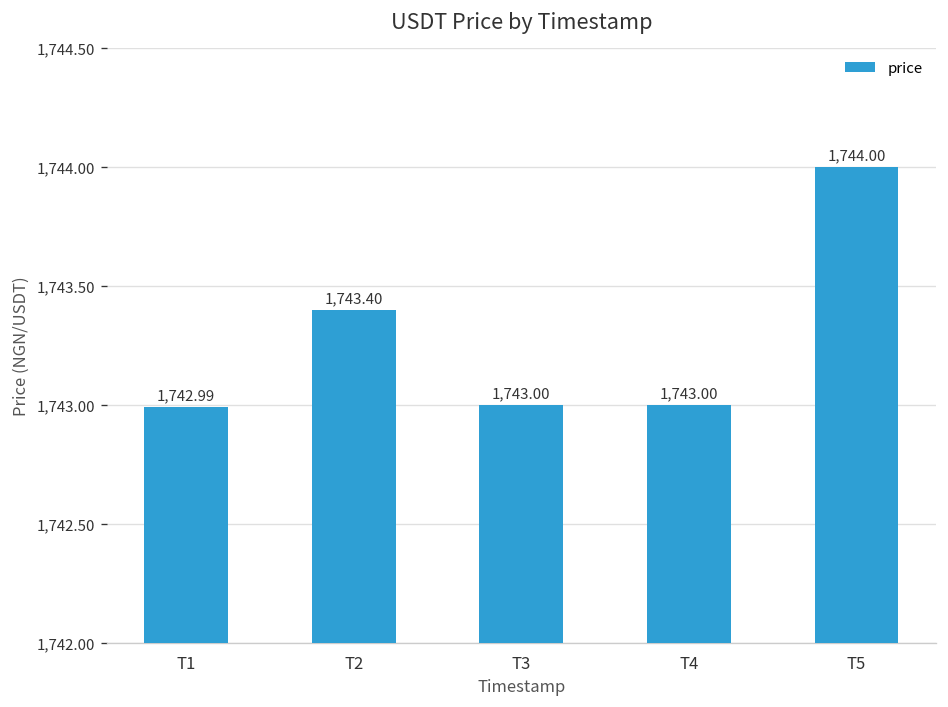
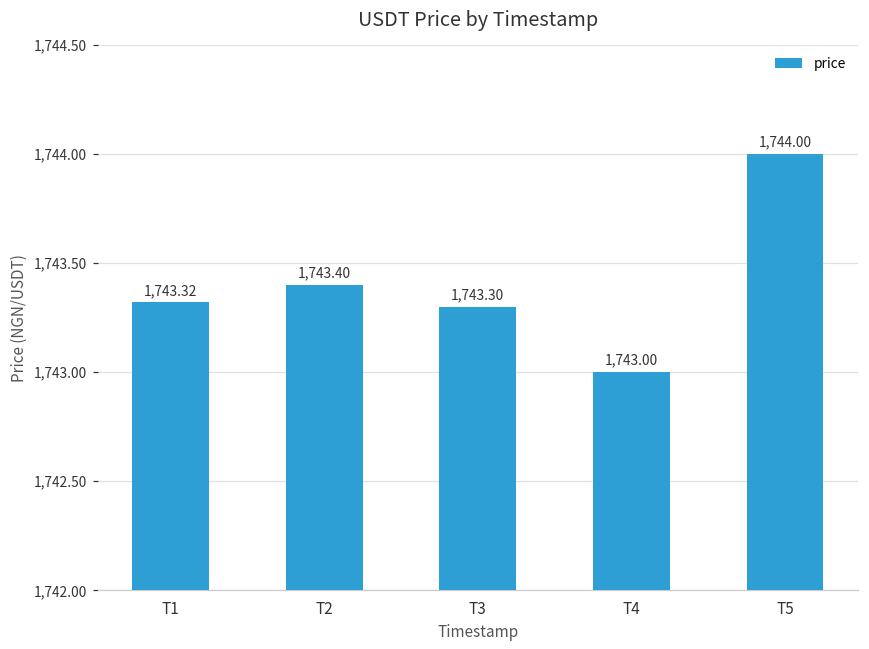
T1: 1,742.99 -> 1,743.32
T3: 1,743.00 -> 1,743.30
